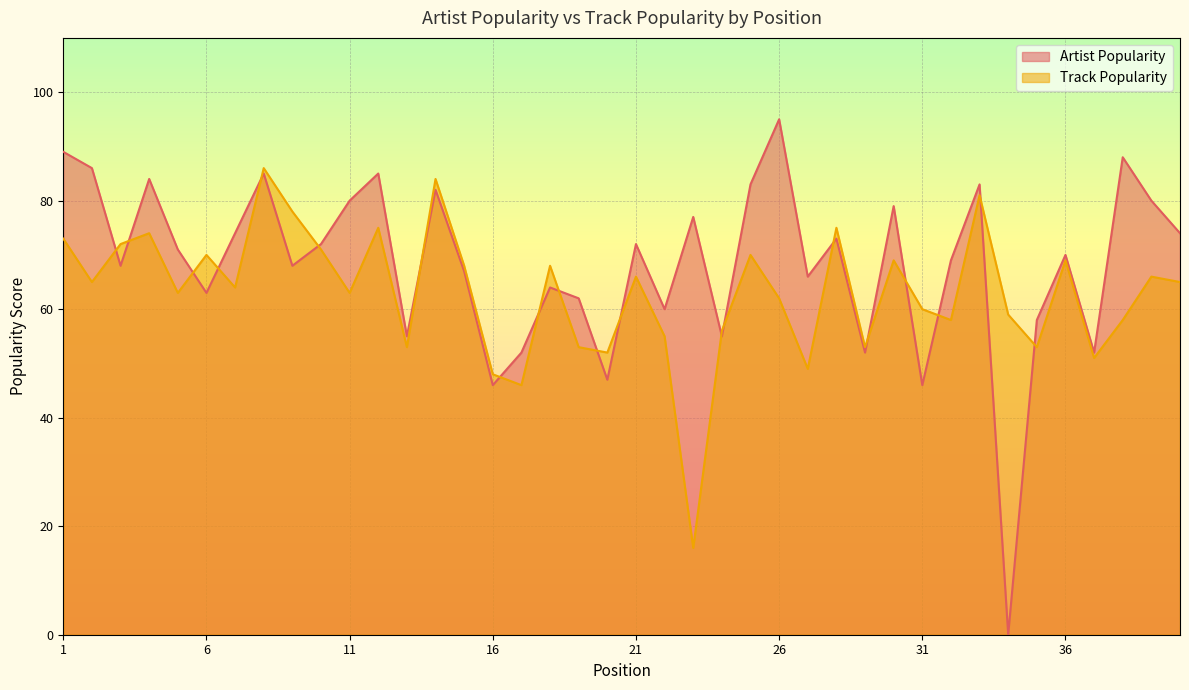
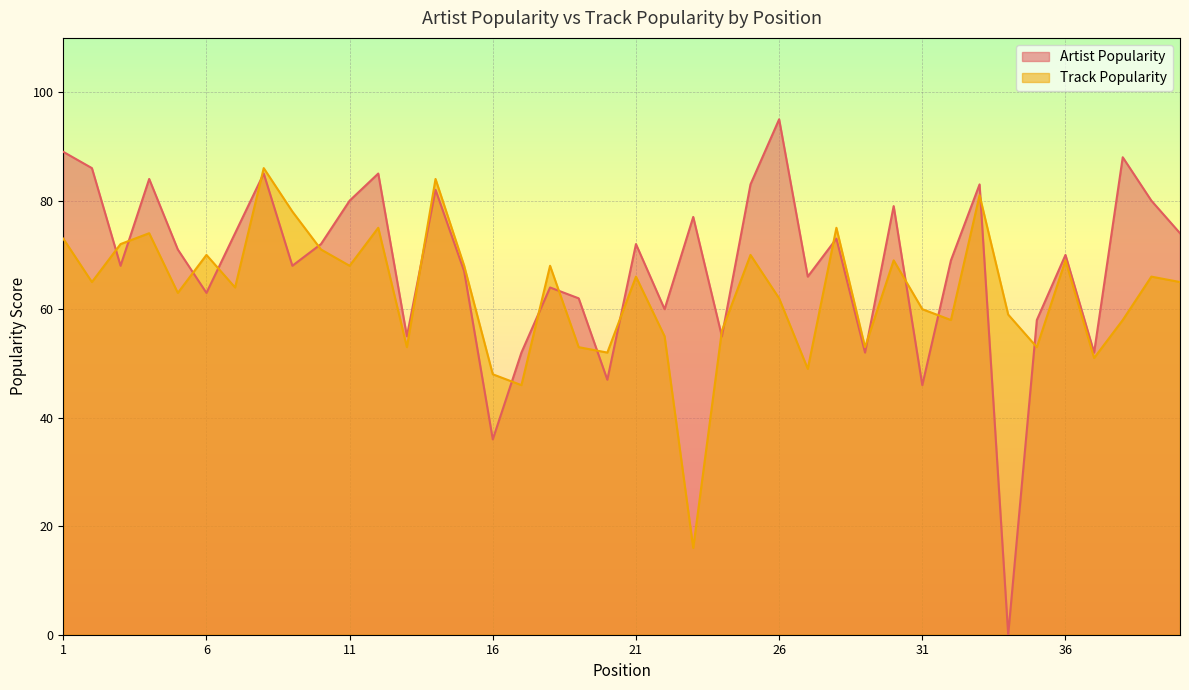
Track Popularity, 11: 63 -> 68
Artist Popularity, 16: 46 -> 36
